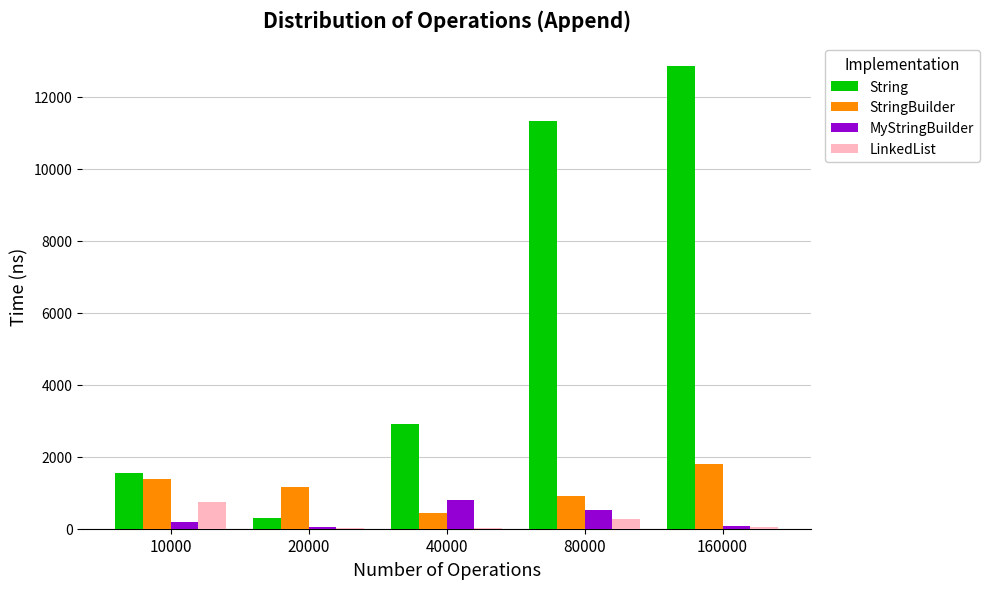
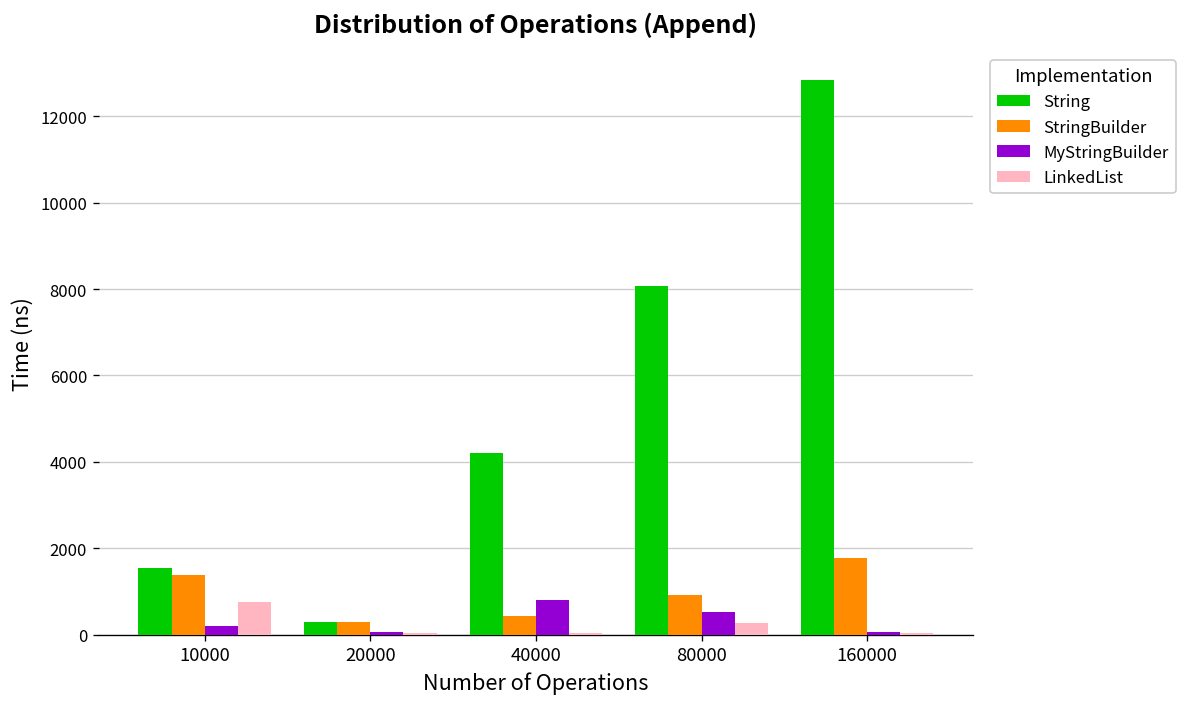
StringBuilder, 20000: 1200 -> 300
String, 40000: 2900 -> 4200
String, 80000: 11300 -> 8100
